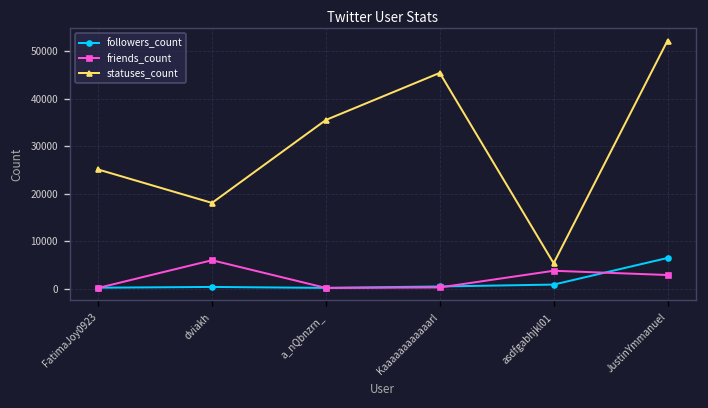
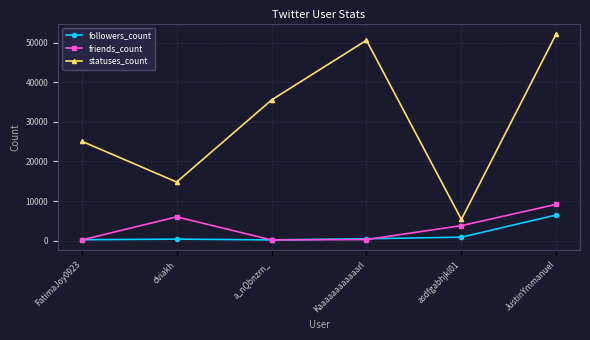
statuses_count, dviakh: 18000 -> 15000
statuses_count, Kaaaaaaaaaaaarl: 45000 -> 51000
friends_count, JustinYmmanuel: 3000 -> 9000
